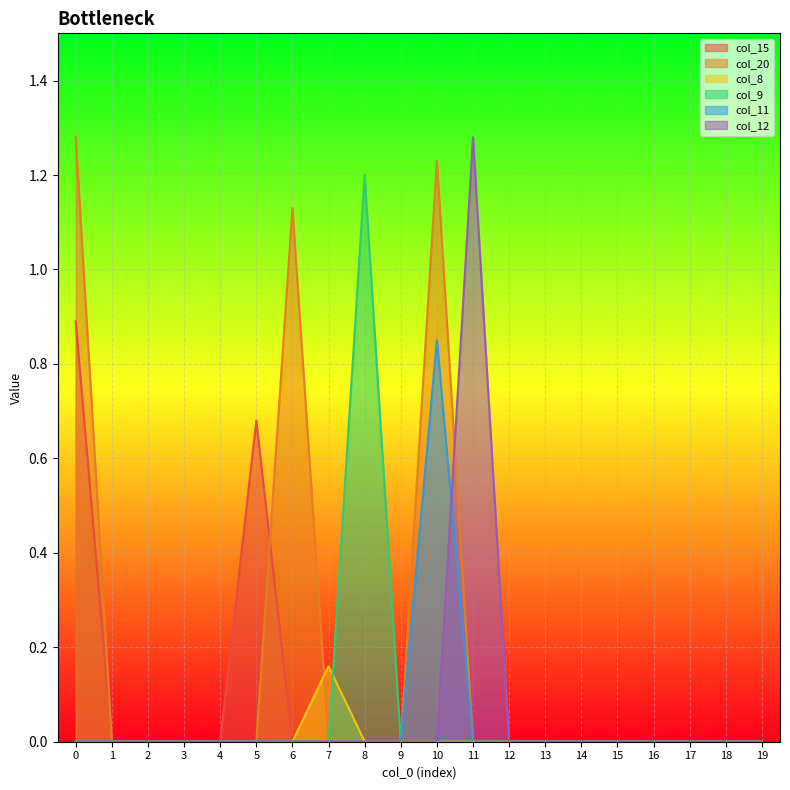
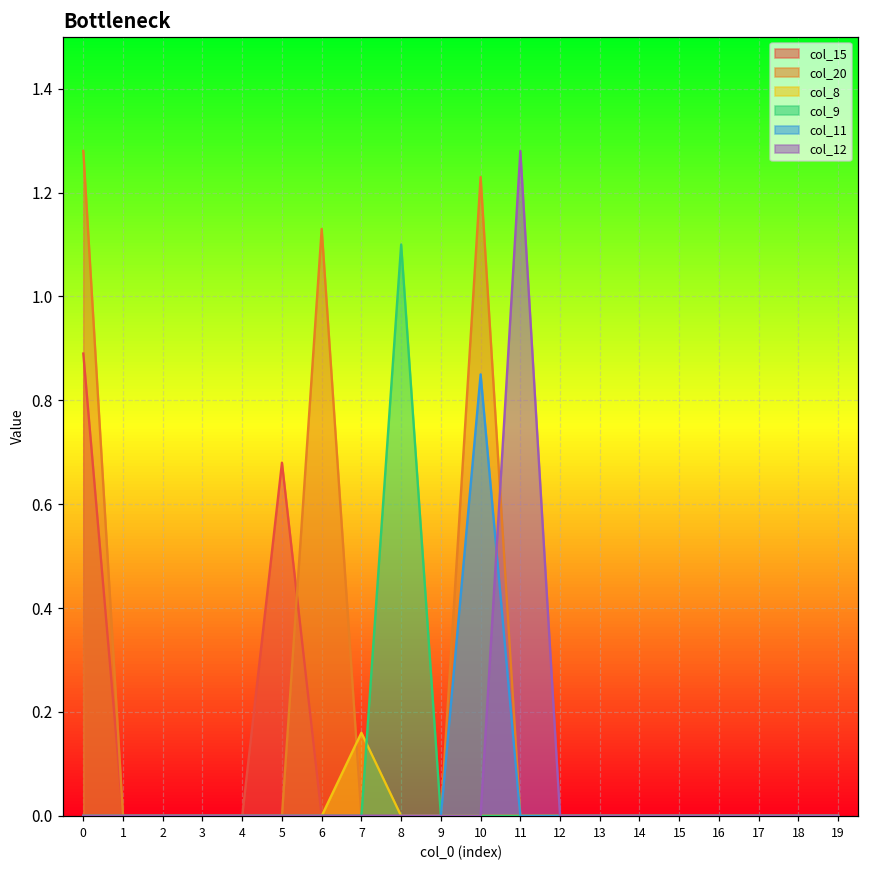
col_9, 8: 1.2 -> 1.1
